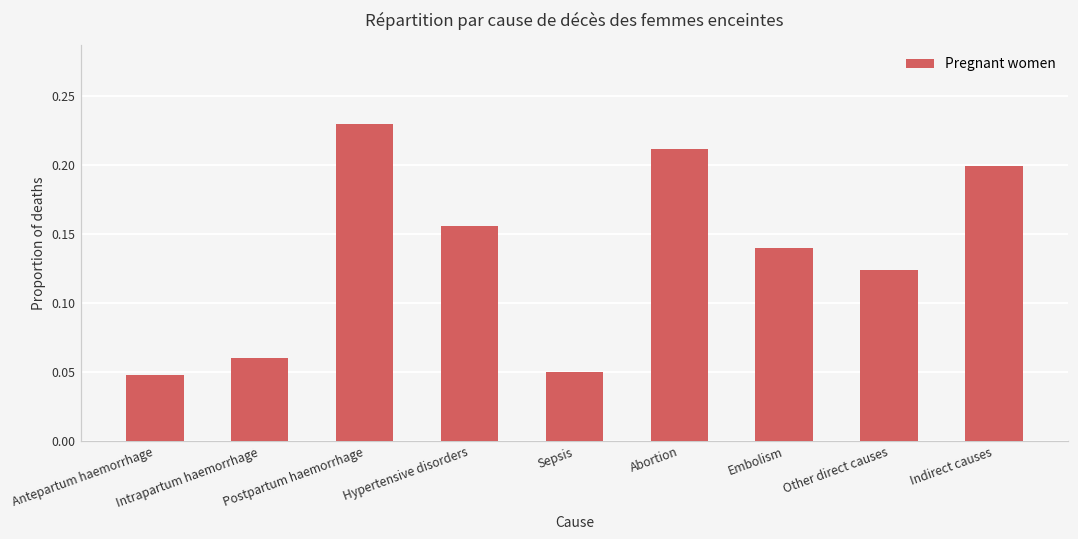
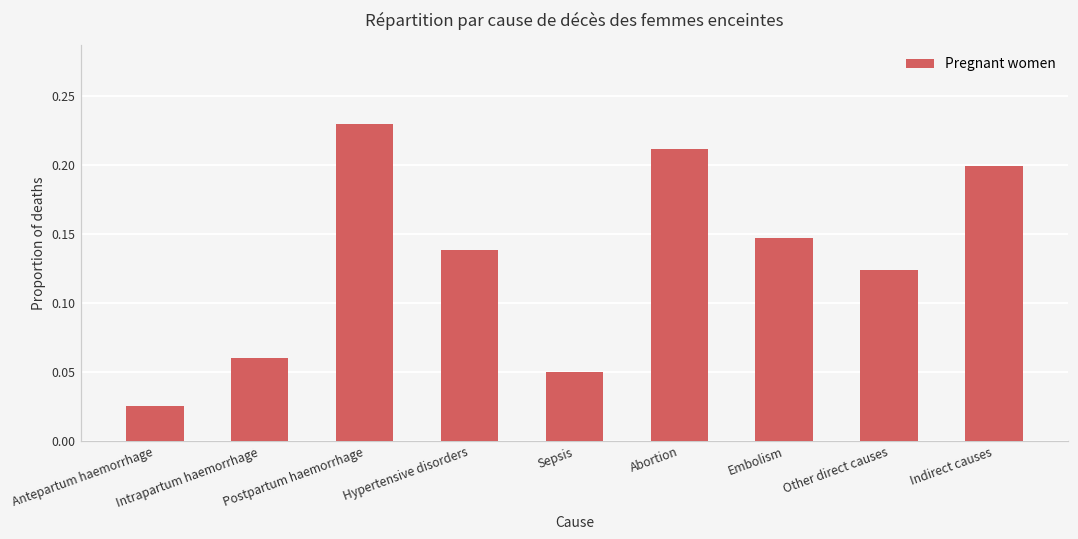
Antepartum haemorrhage: 0.048 -> 0.025
Hypertensive disorders: 0.156 -> 0.138
Embolism: 0.140 -> 0.147
